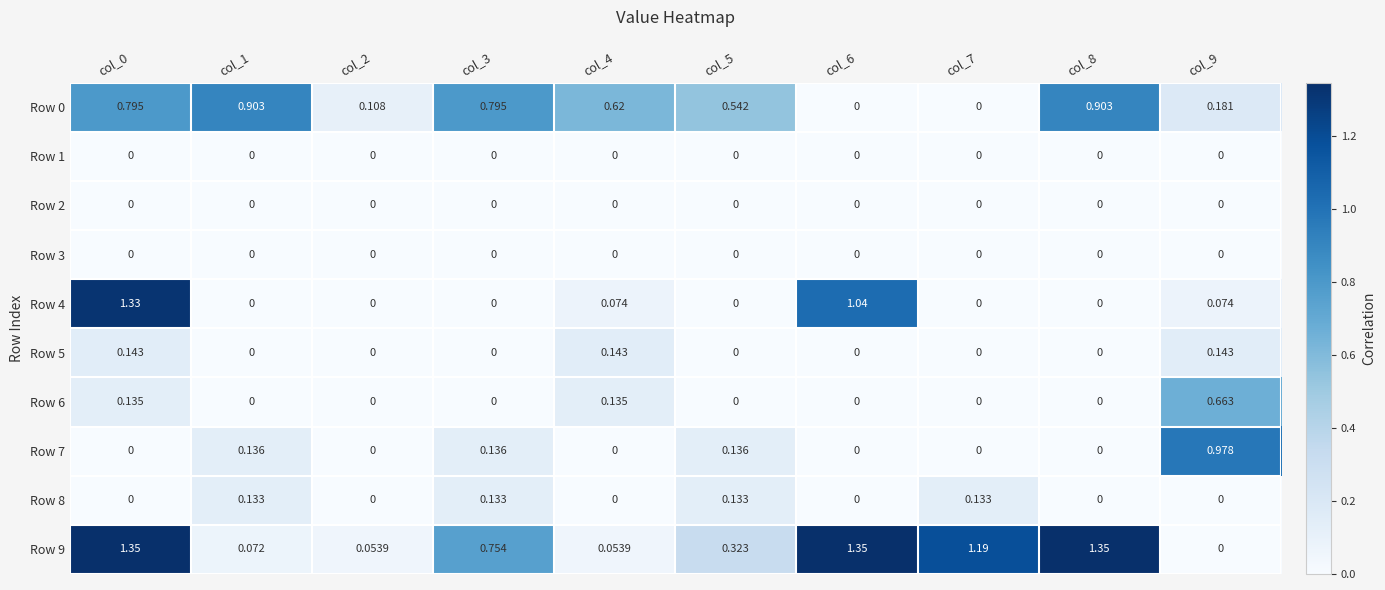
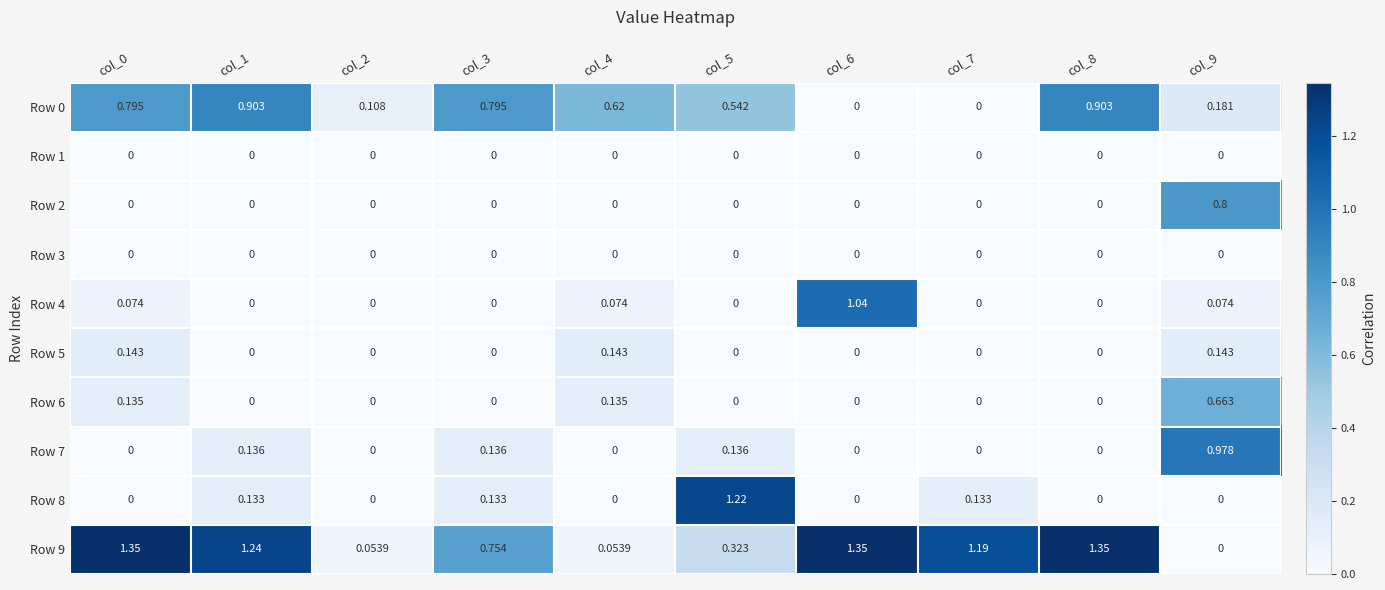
Row 2, col_9: 0 -> 0.8
Row 4, col_0: 1.33 -> 0.074
Row 8, col_5: 0.133 -> 1.22
Row 9, col_1: 0.072 -> 1.24
